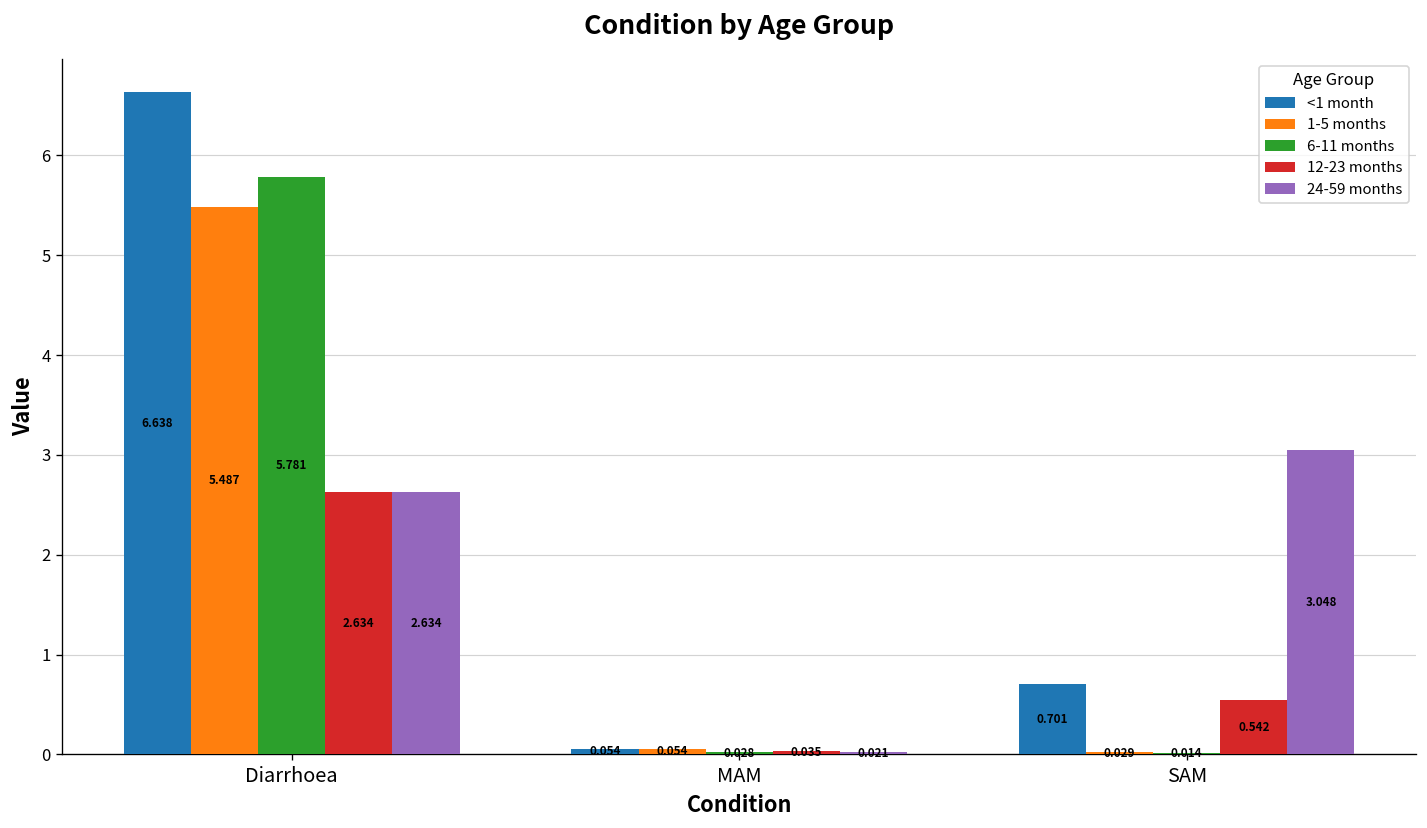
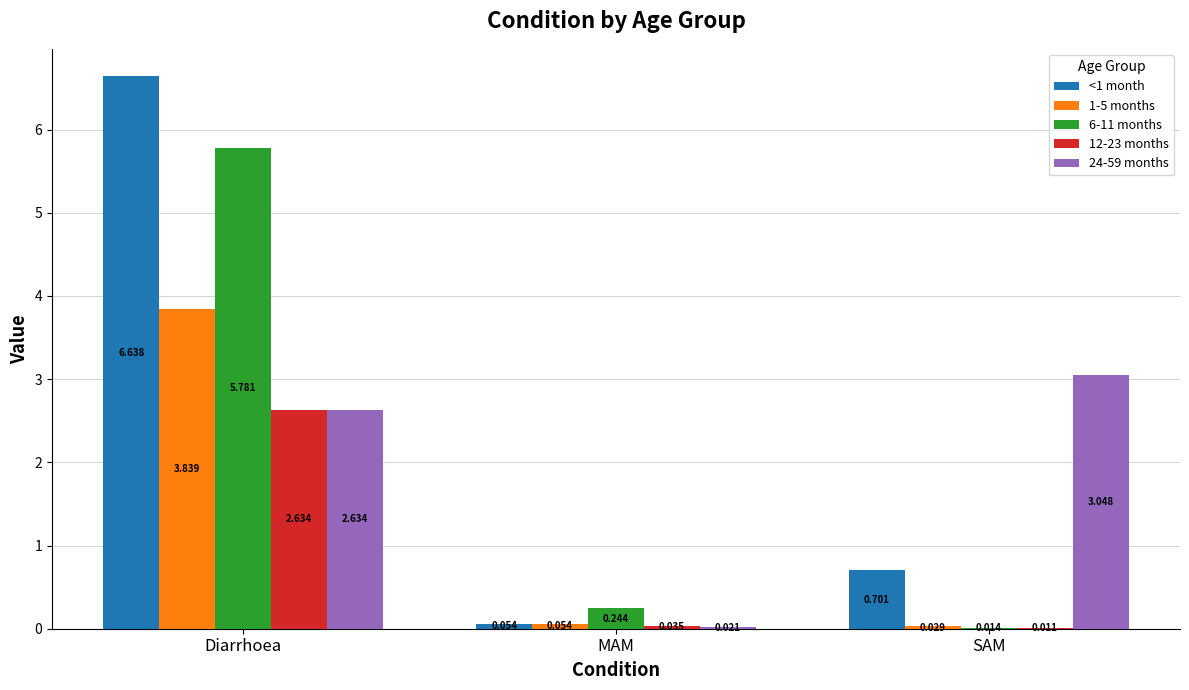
1-5 months, Diarrhoea: 5.487 -> 3.839
6-11 months, MAM: 0.028 -> 0.244
12-23 months, SAM: 0.542 -> 0.011
